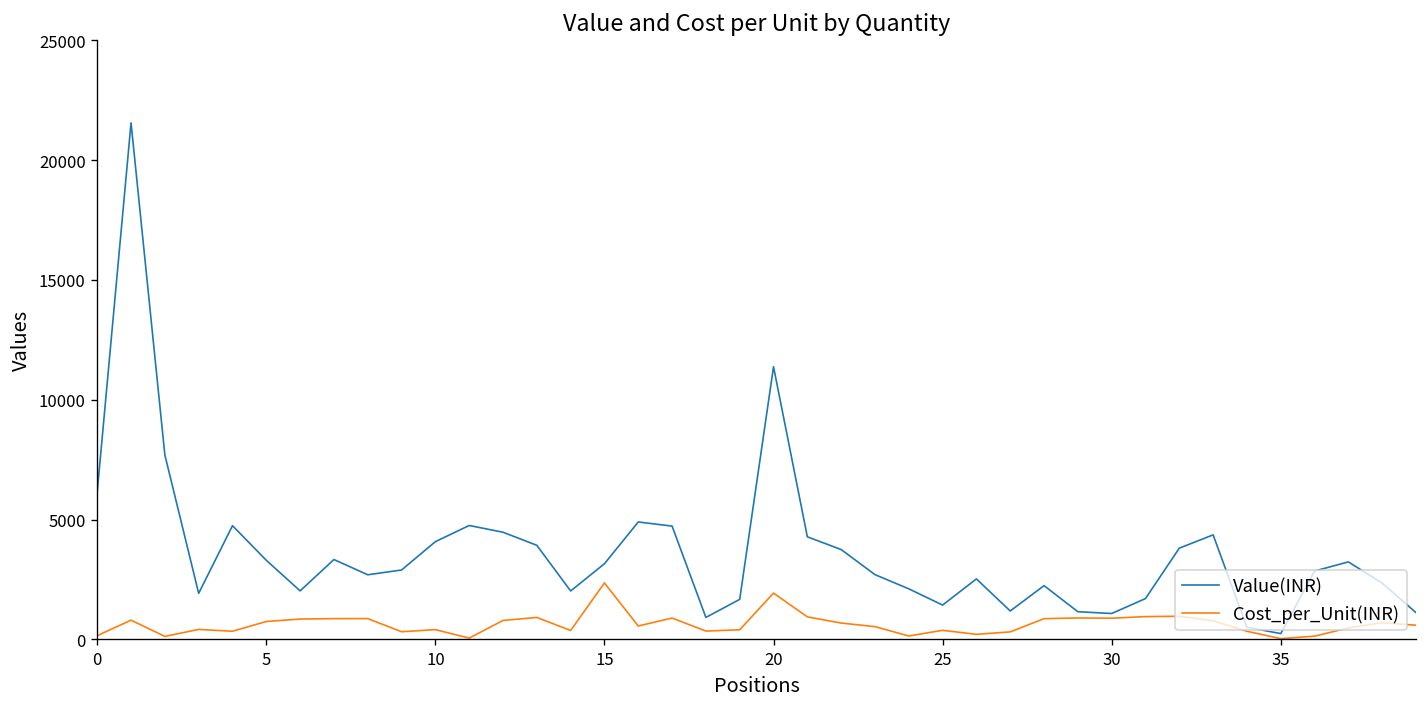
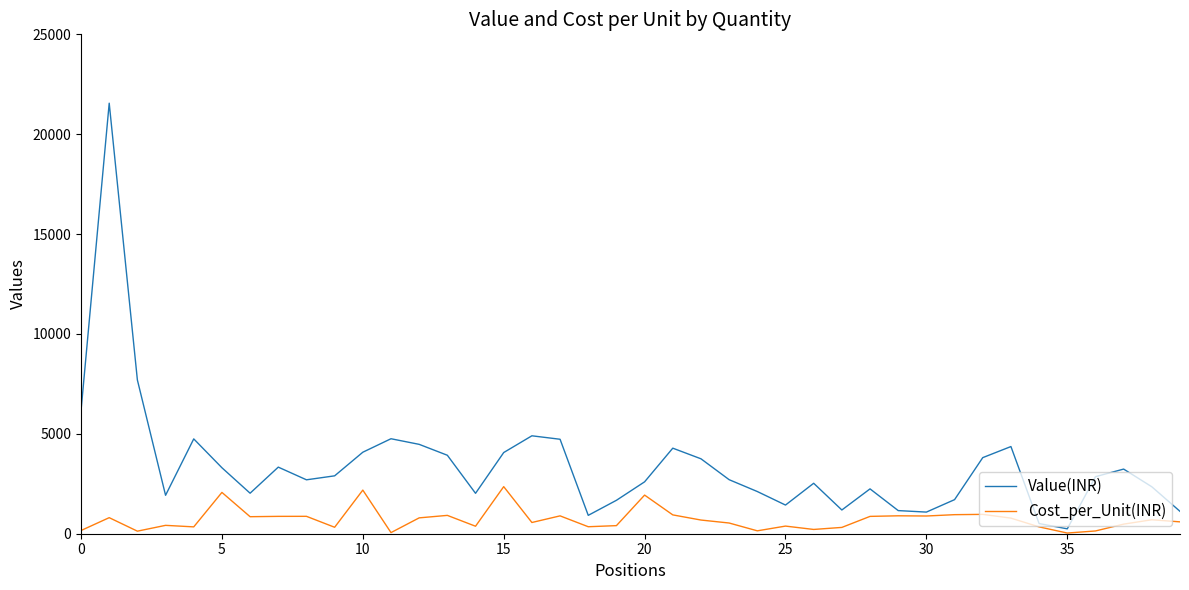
Cost_per_Unit(INR), 5: 800 -> 2100
Cost_per_Unit(INR), 10: 400 -> 2200
Value(INR), 15: 3200 -> 4100
Value(INR), 20: 11400 -> 2600
